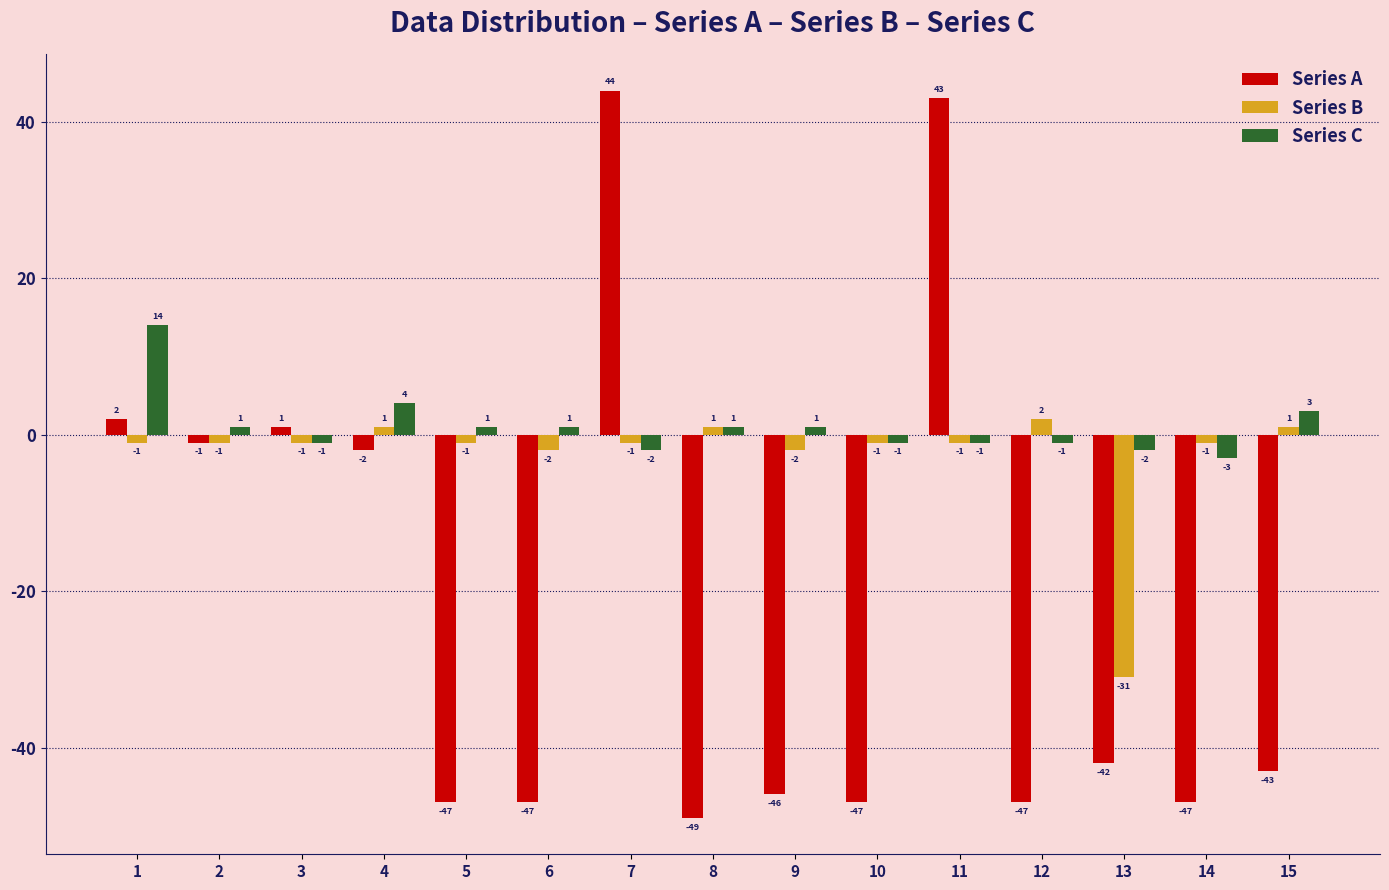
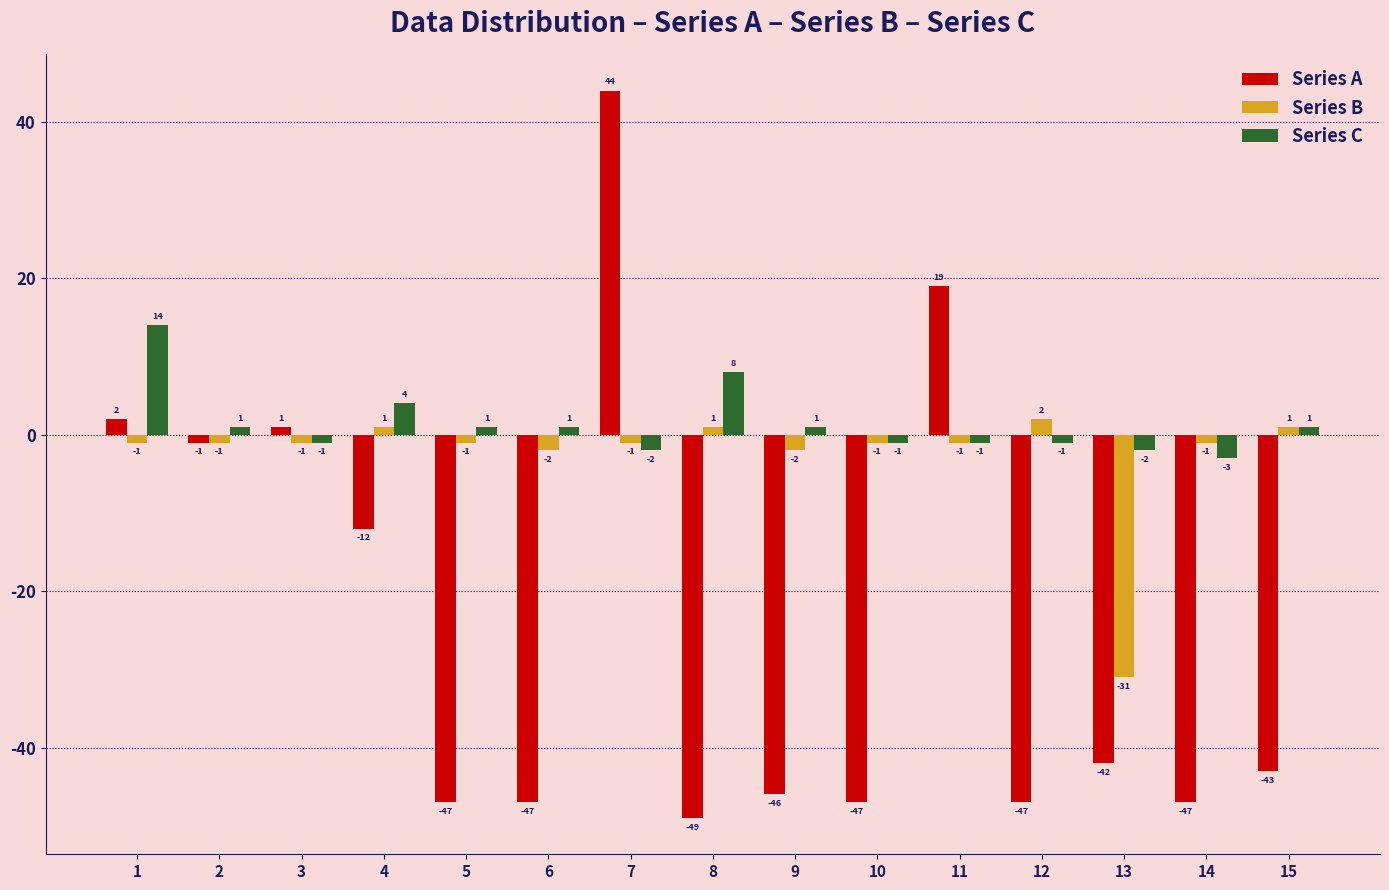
Series A, 4: -2 -> -12
Series C, 8: 1 -> 8
Series A, 11: 43 -> 19
Series C, 15: 3 -> 1
